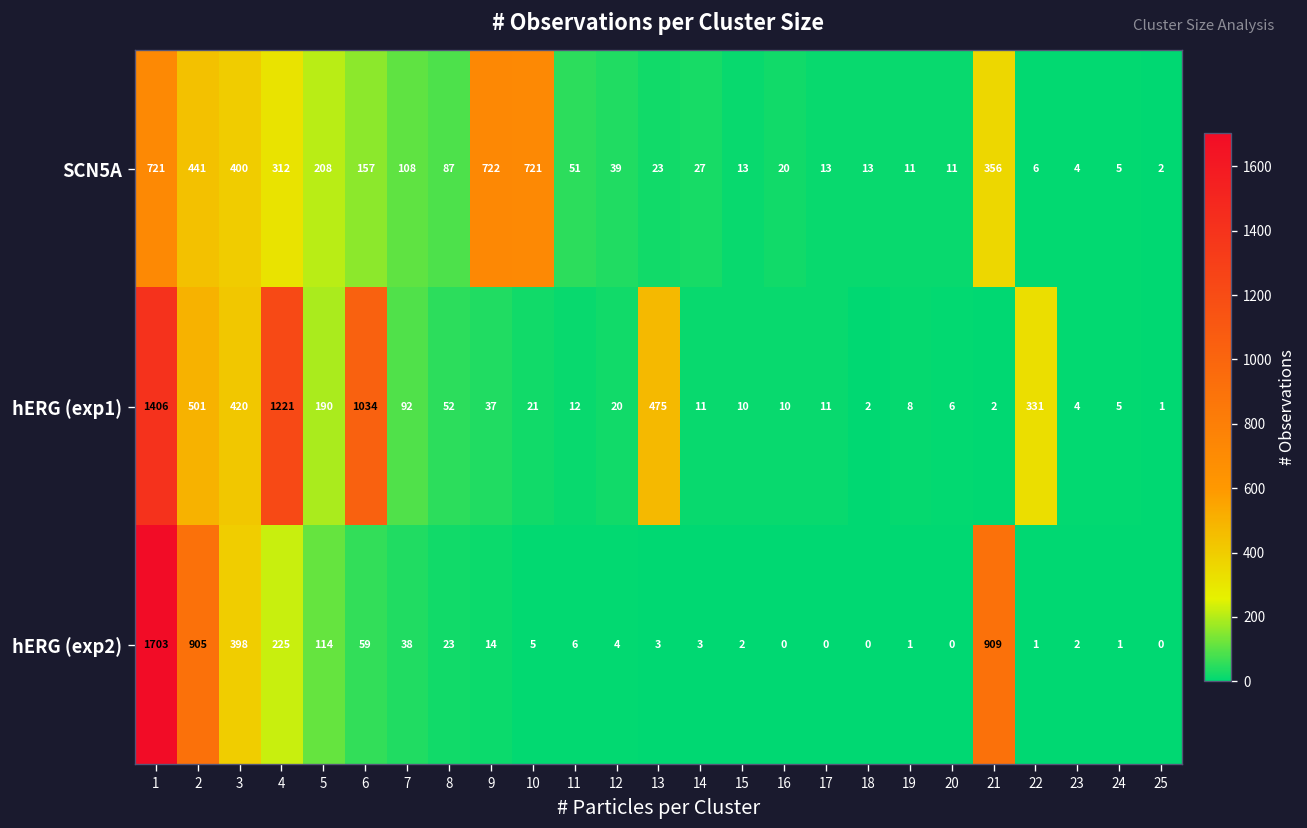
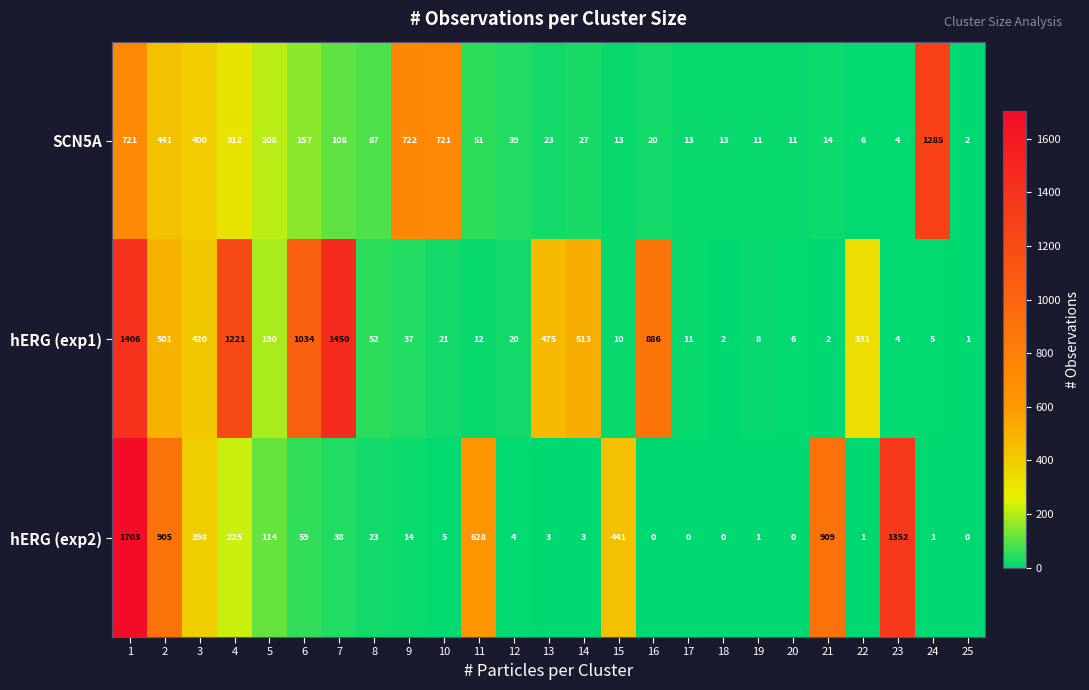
SCN5A, 21: 356 -> 14
SCN5A, 24: 5 -> 1285
hERG (exp1), 7: 92 -> 1450
hERG (exp1), 14: 11 -> 513
hERG (exp1), 16: 10 -> 886
hERG (exp2), 11: 6 -> 628
hERG (exp2), 15: 2 -> 441
hERG (exp2), 23: 2 -> 1352
